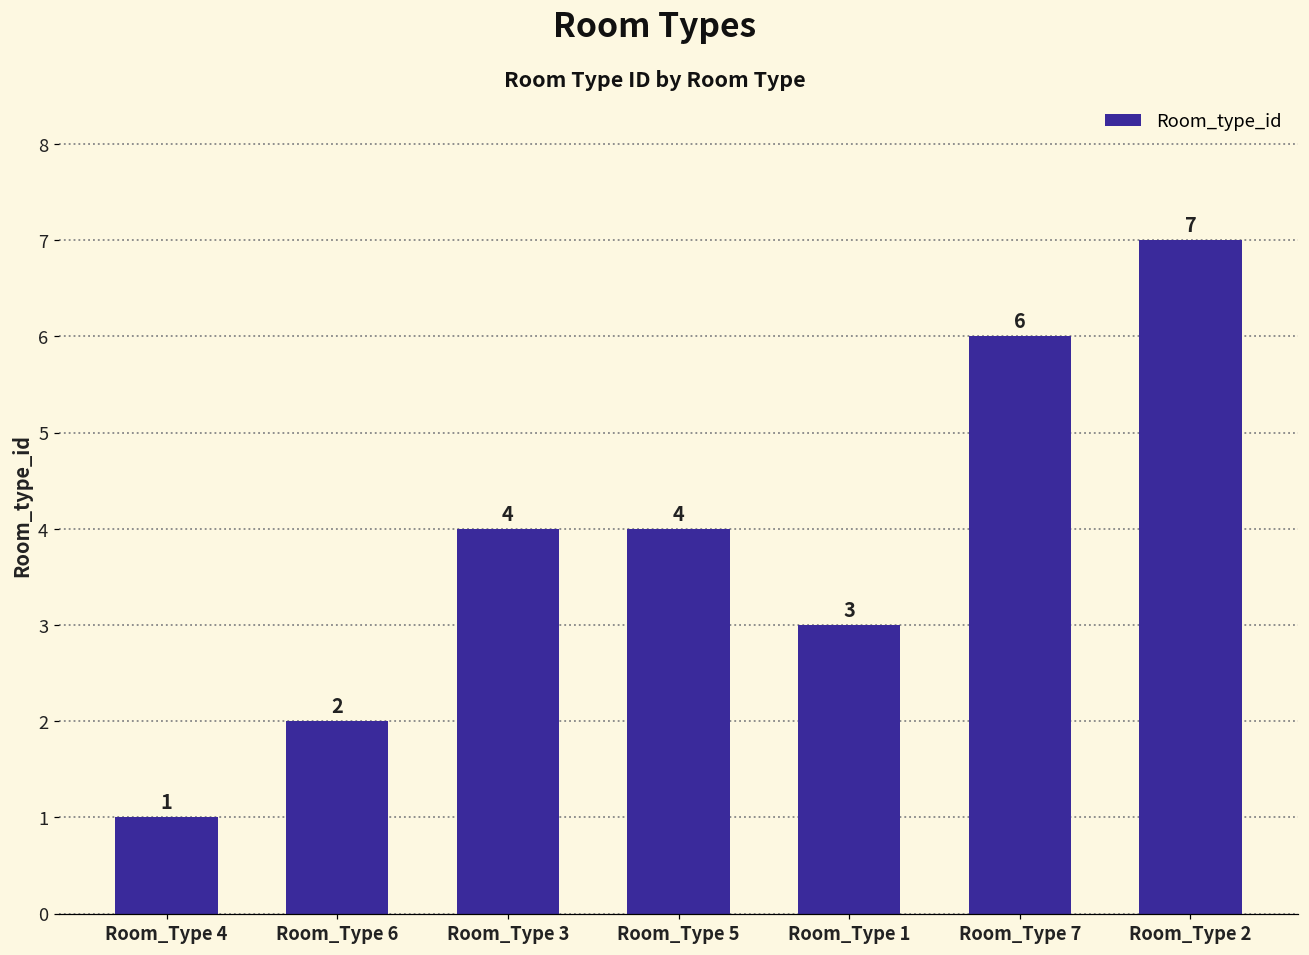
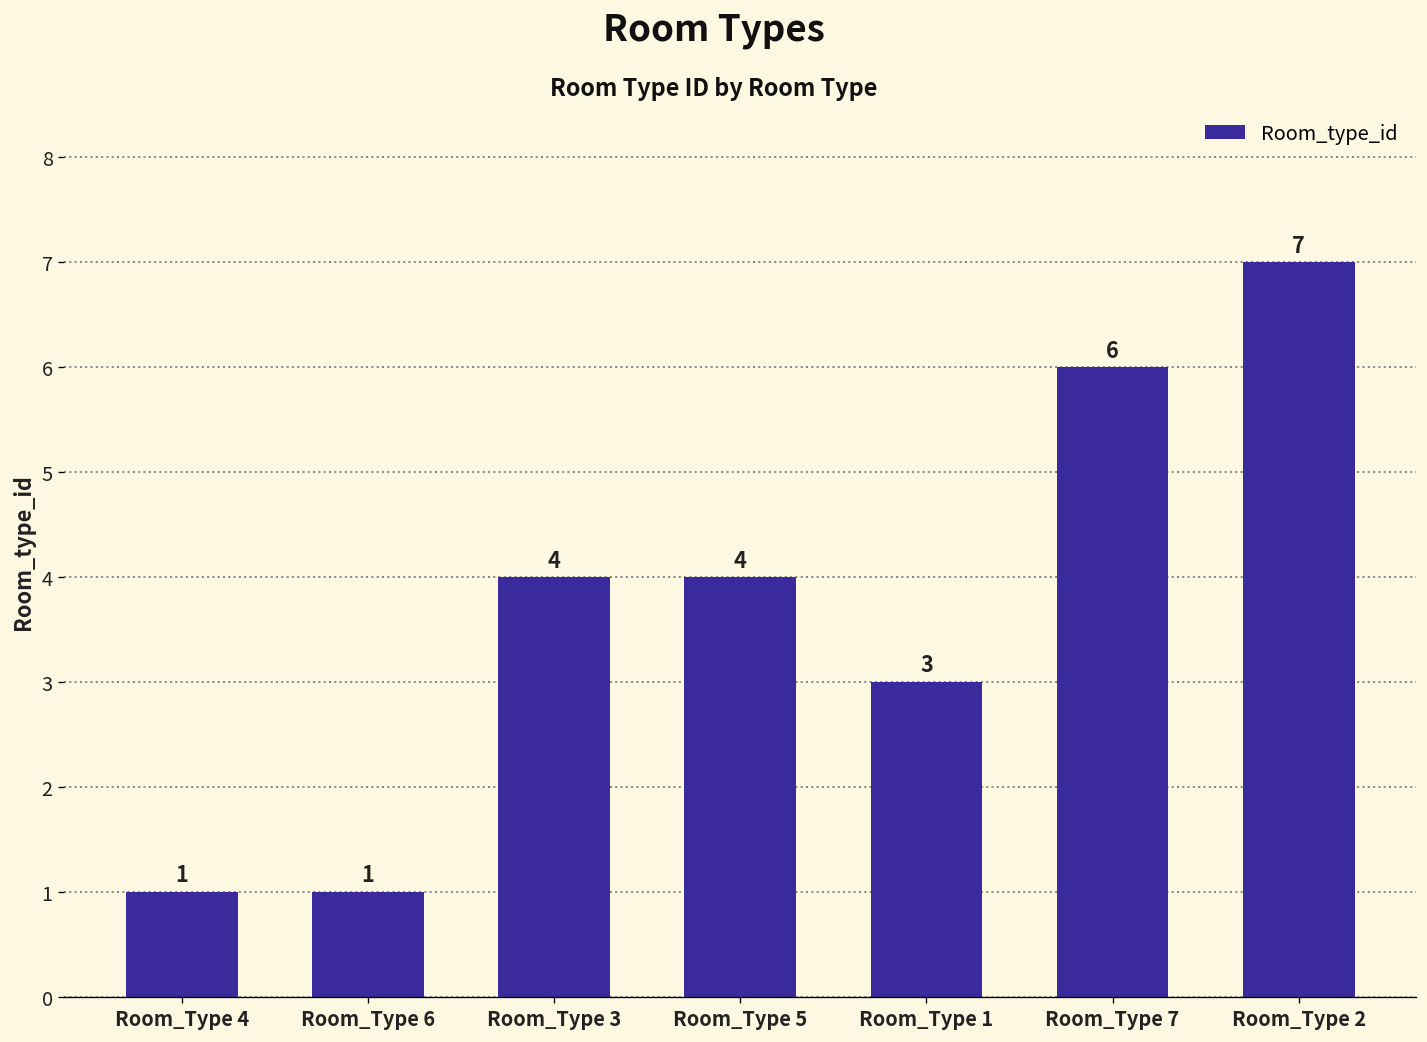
Room_Type 6: 2 -> 1
